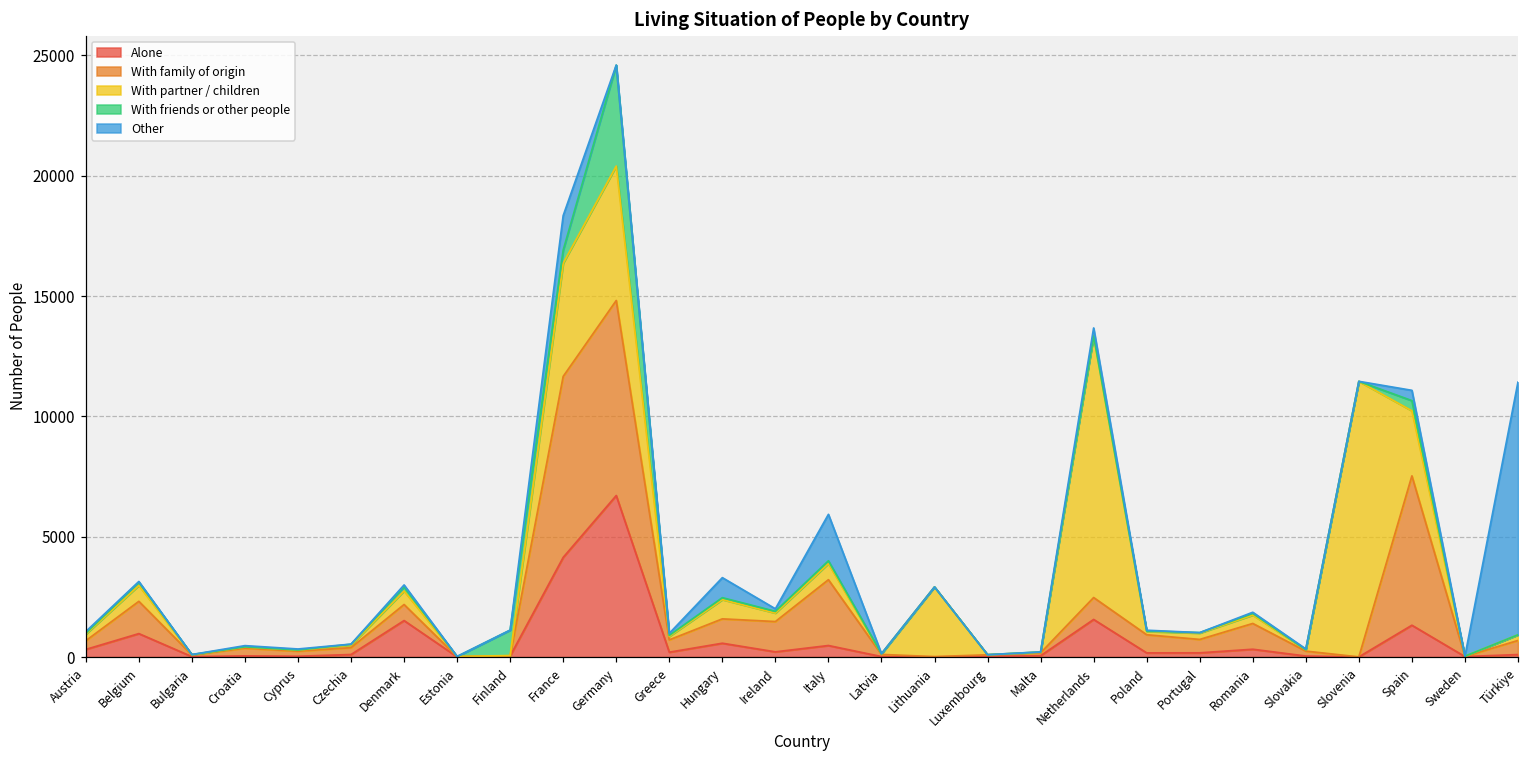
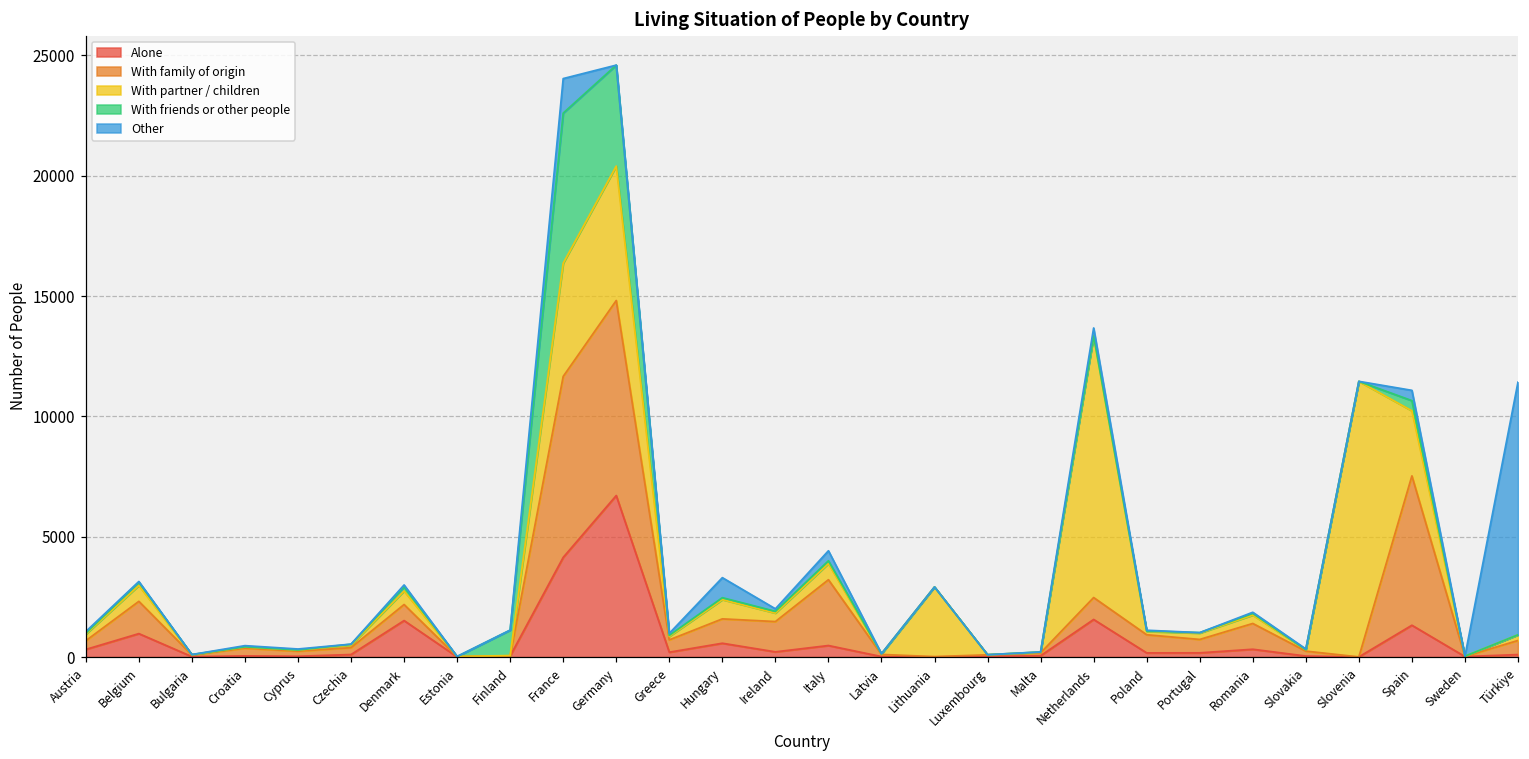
With friends or other people, France: 500 -> 6200
Other, Italy: 1900 -> 400
